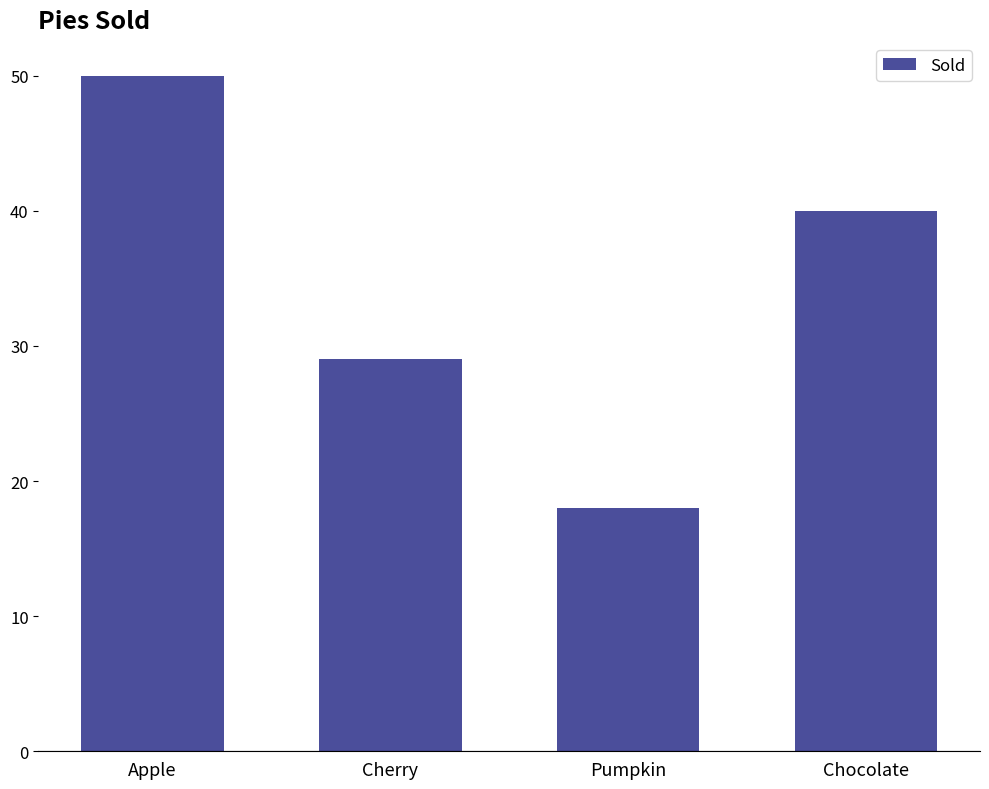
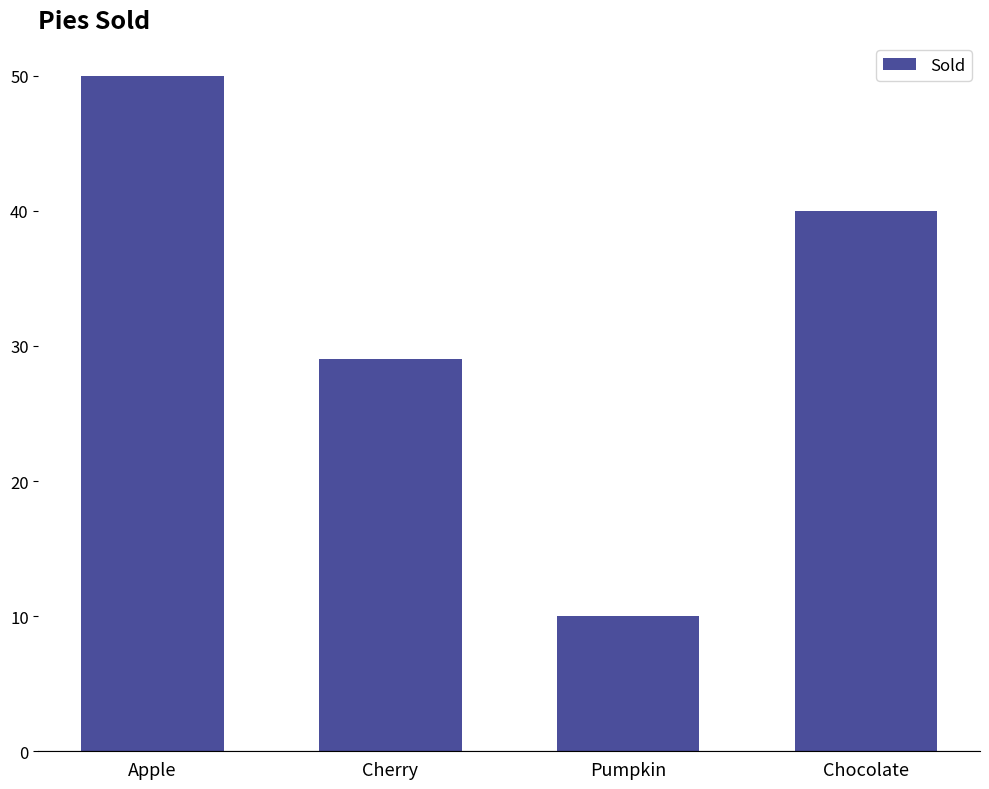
Pumpkin: 18 -> 10
